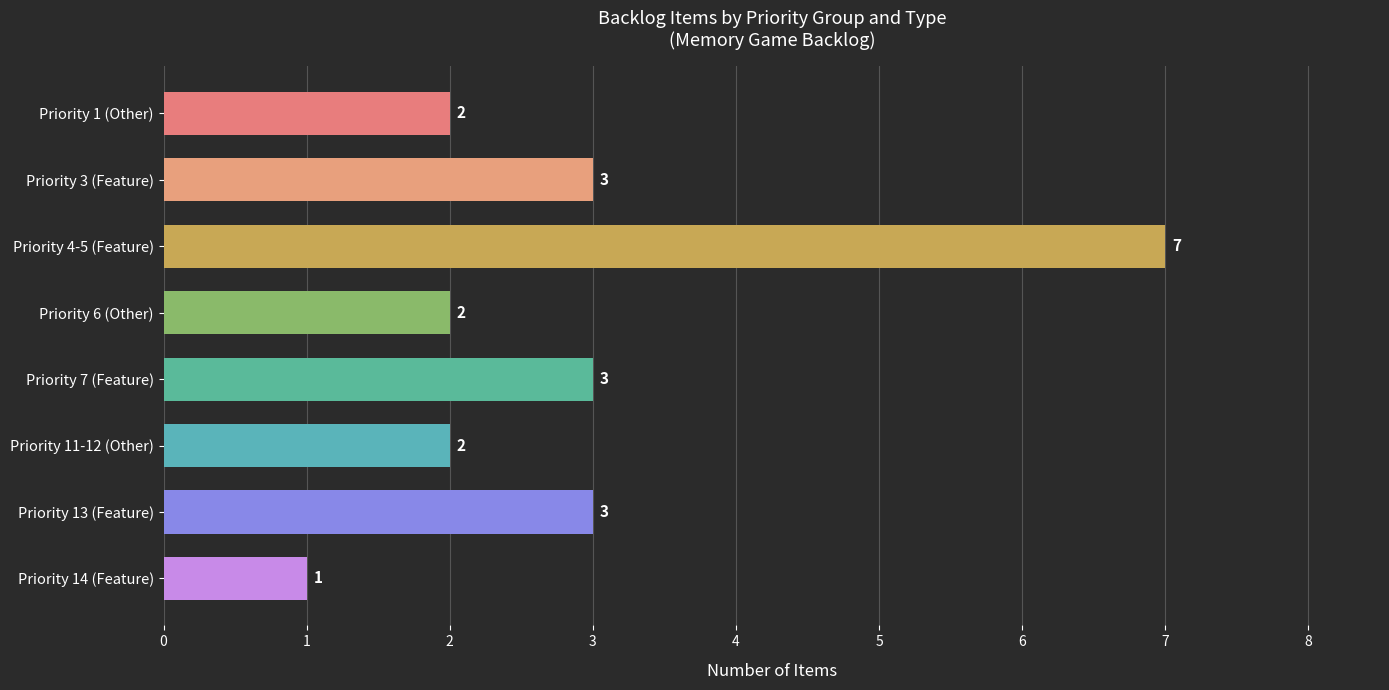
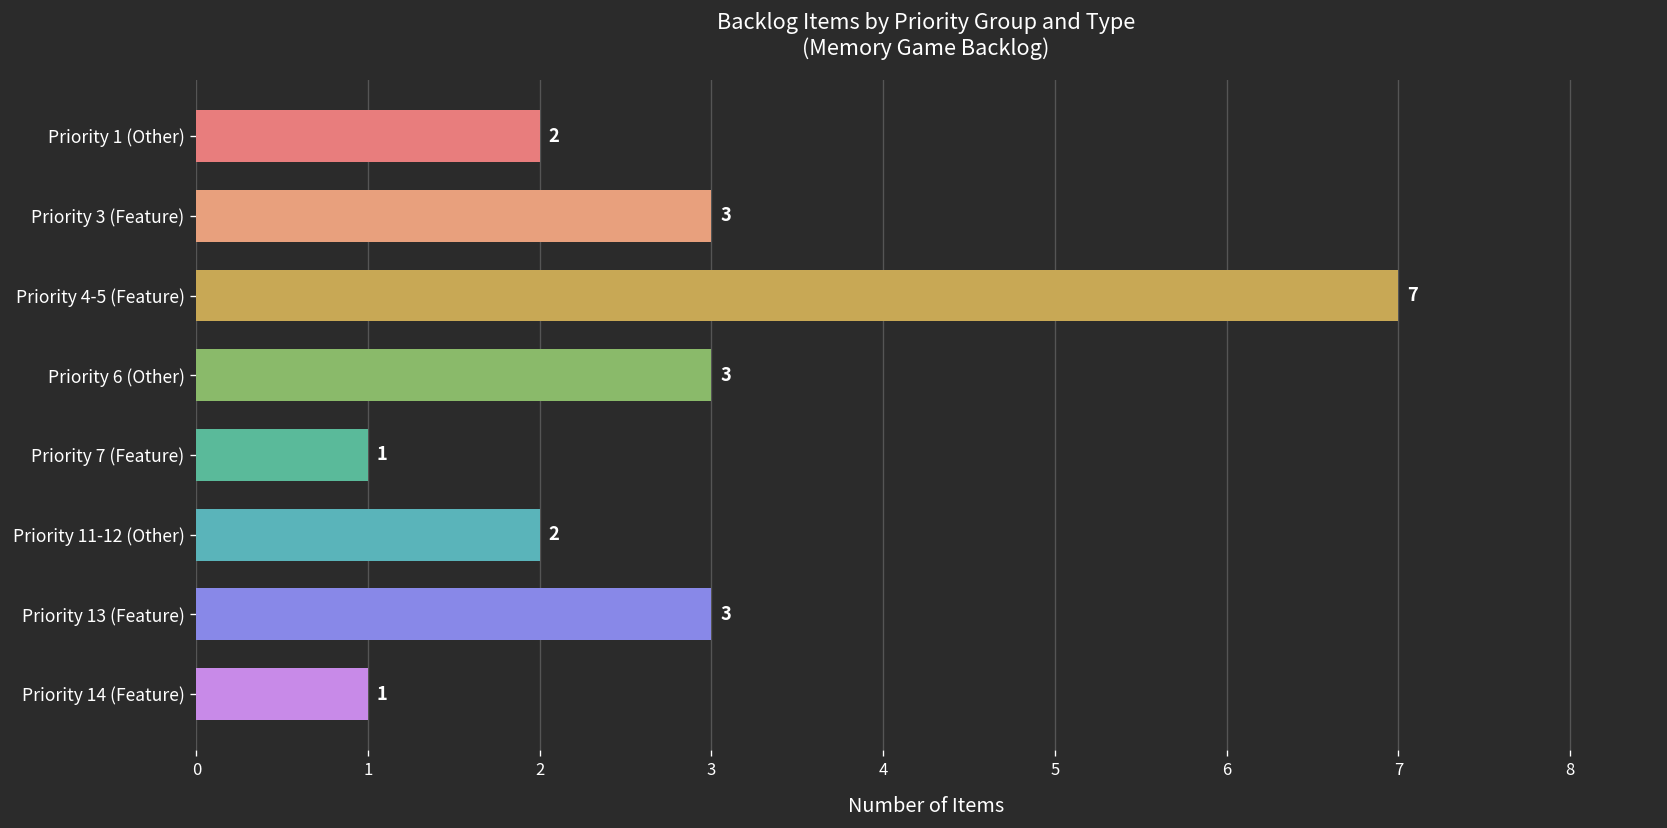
Priority 6 (Other): 2 -> 3
Priority 7 (Feature): 3 -> 1
